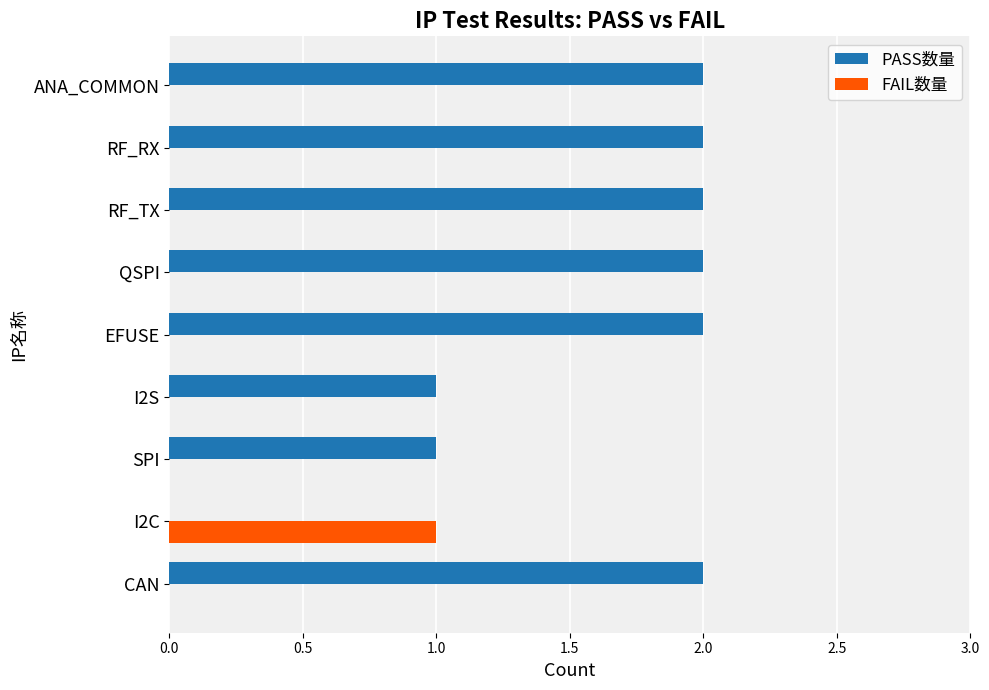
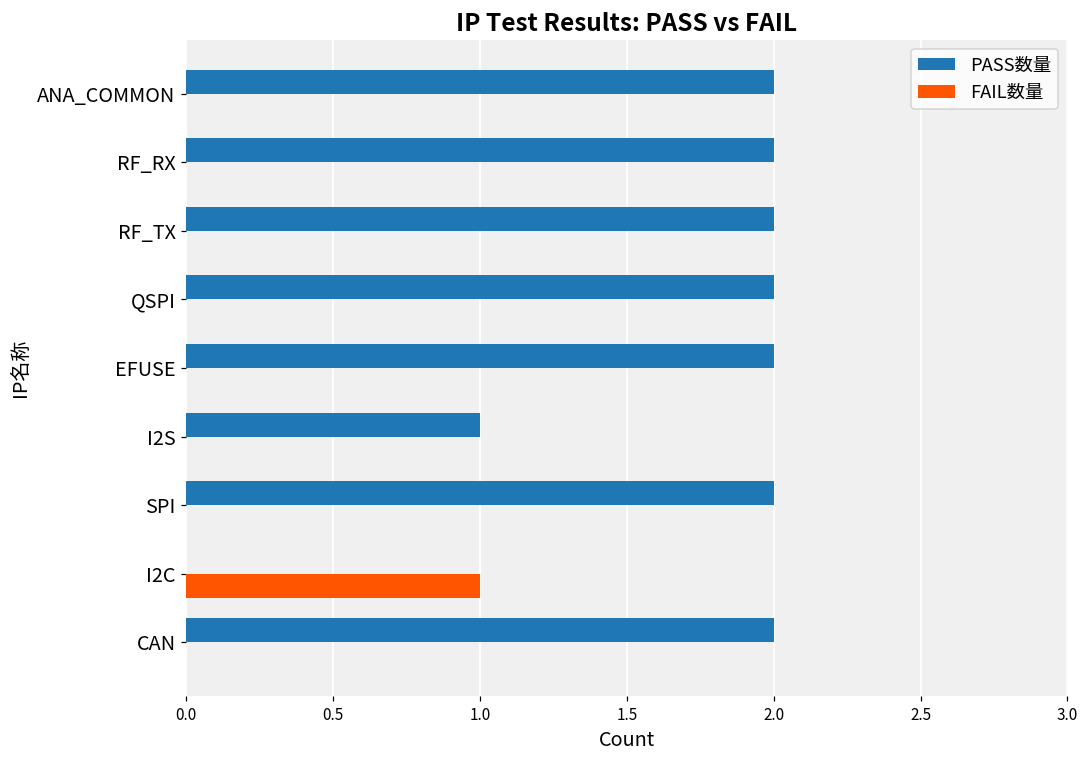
PASS数量, SPI: 1 -> 2
